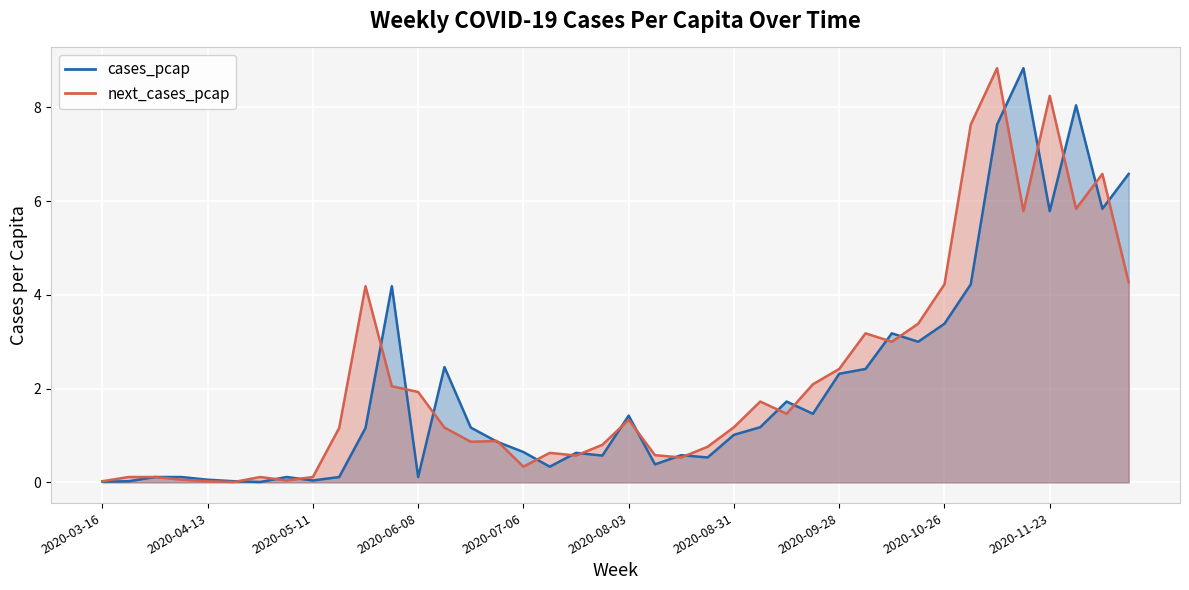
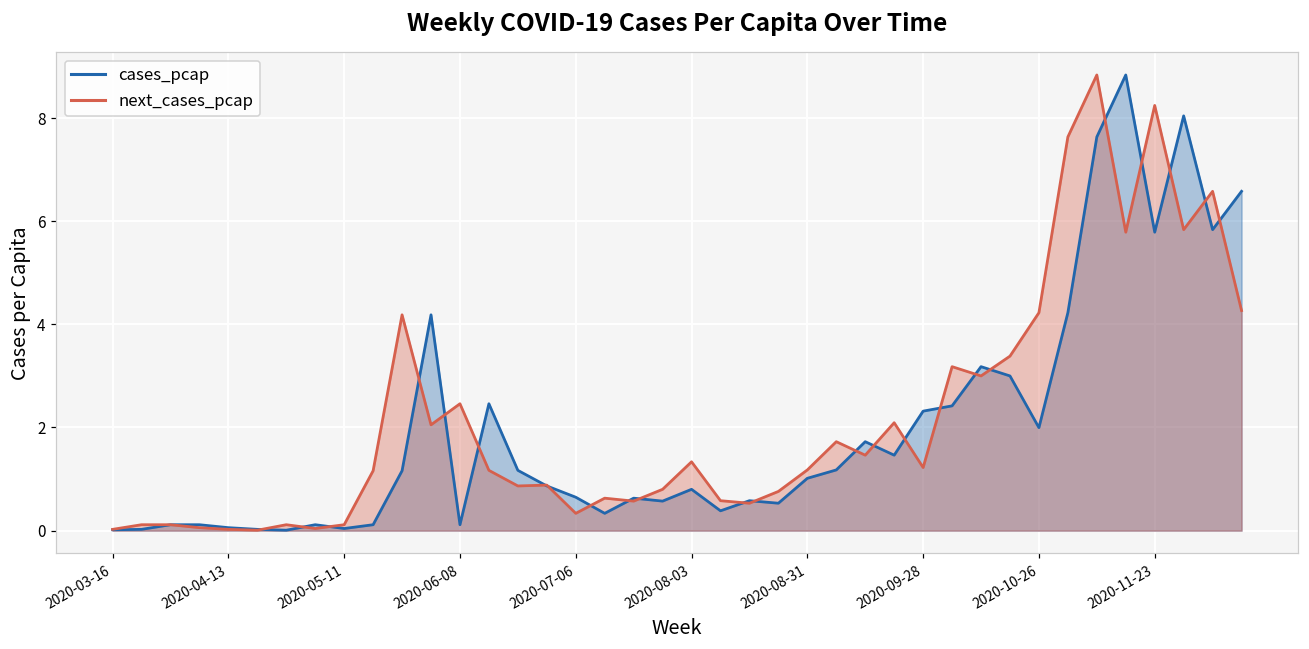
next_cases_pcap, 2020-06-08: 1.9 -> 2.5
cases_pcap, 2020-08-03: 1.4 -> 0.8
next_cases_pcap, 2020-09-28: 2.4 -> 1.2
cases_pcap, 2020-10-26: 3.4 -> 2.0
